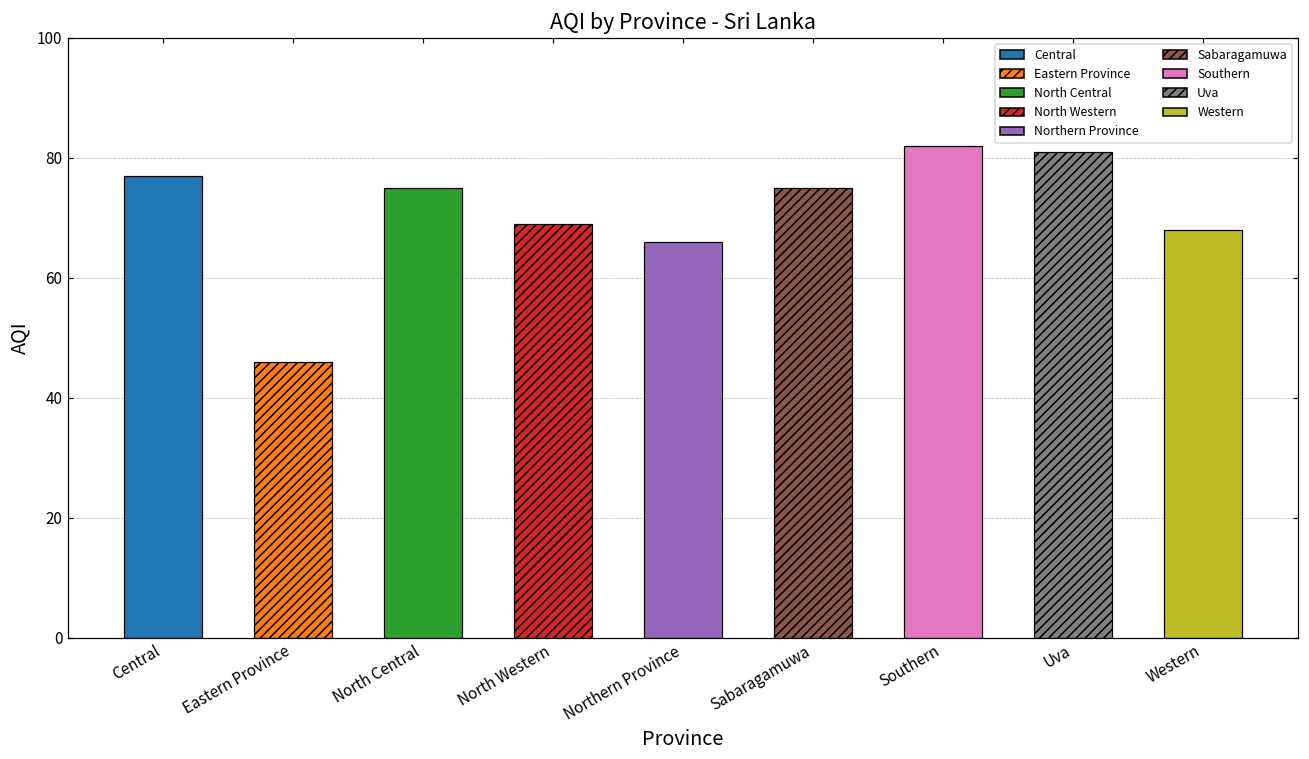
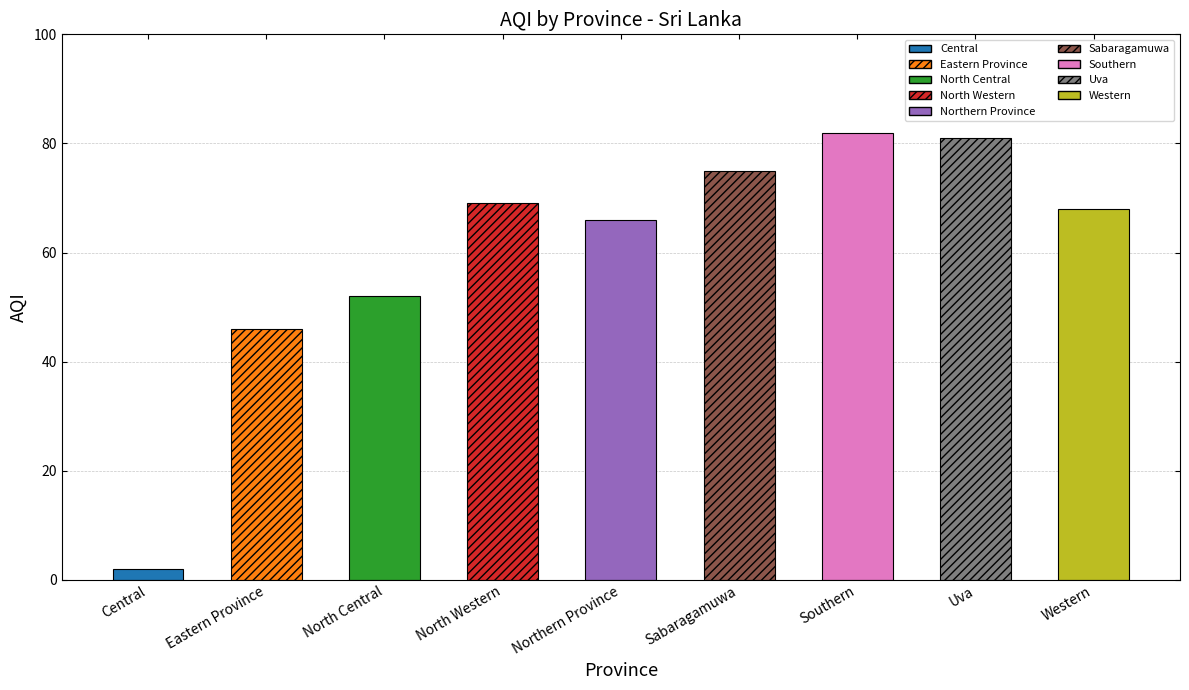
Central: 77 -> 2
North Central: 75 -> 52
